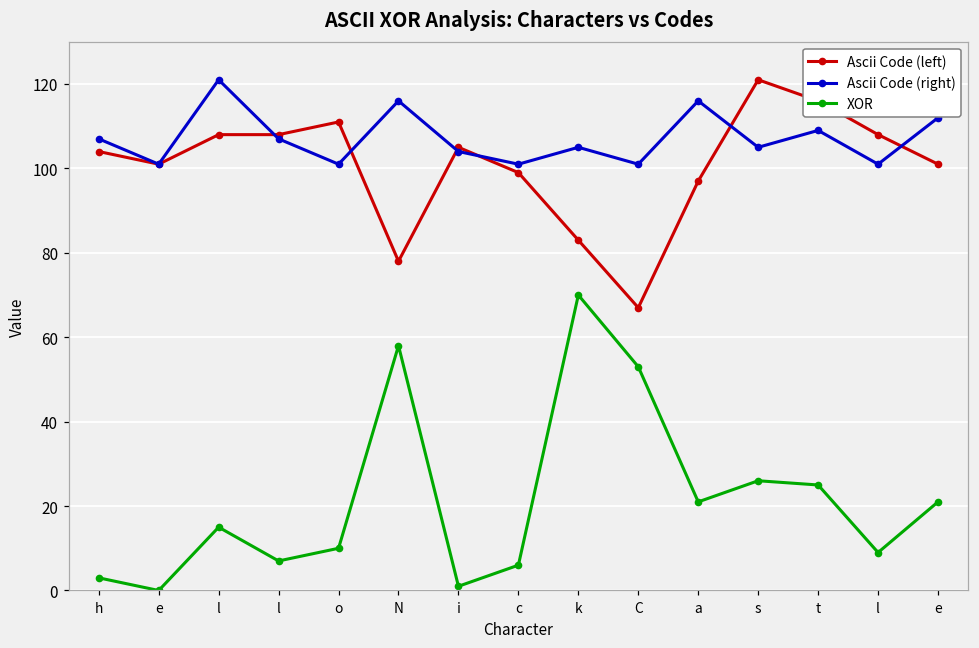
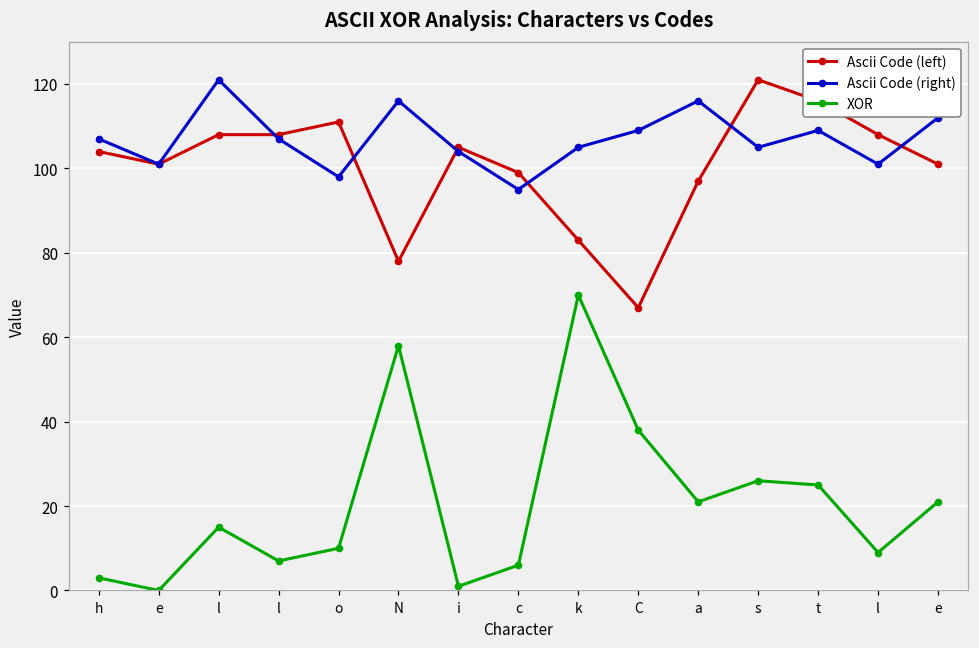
Ascii Code (right), o: 101 -> 98
Ascii Code (right), c: 101 -> 95
Ascii Code (right), C: 101 -> 109
XOR, C: 53 -> 38
